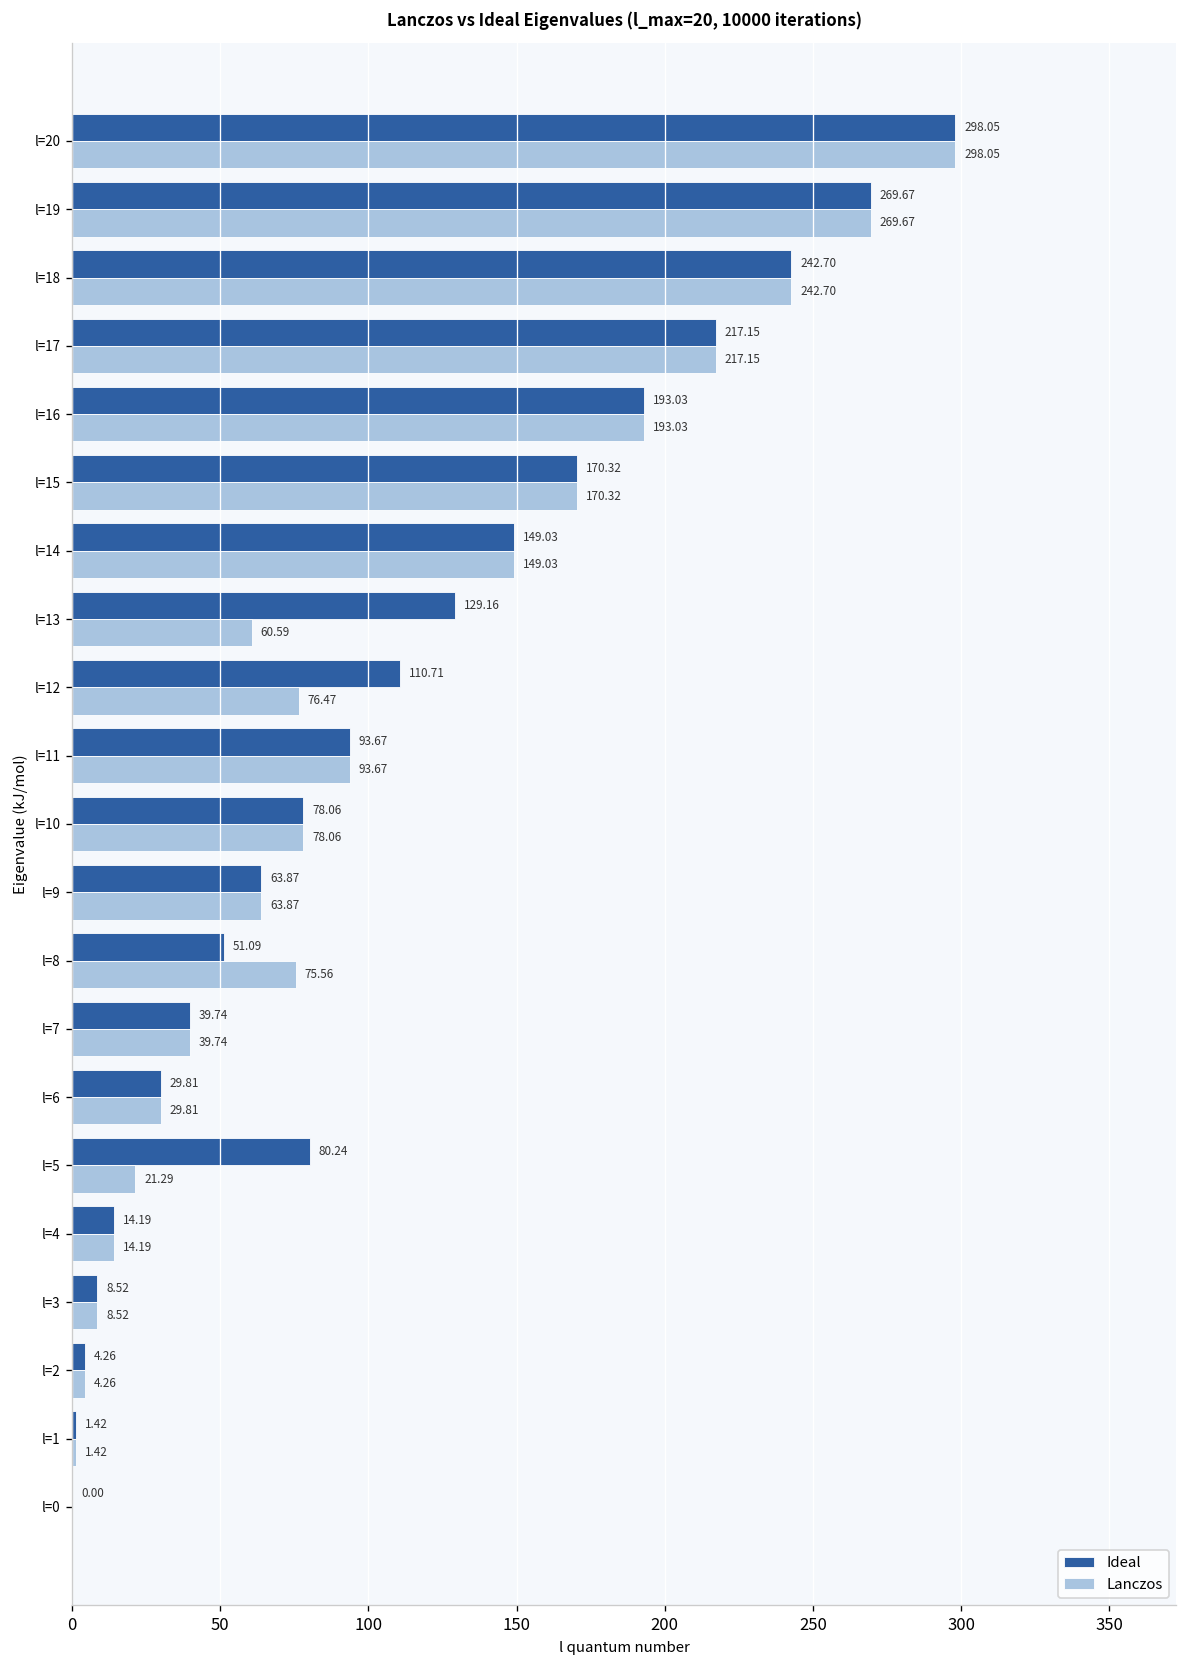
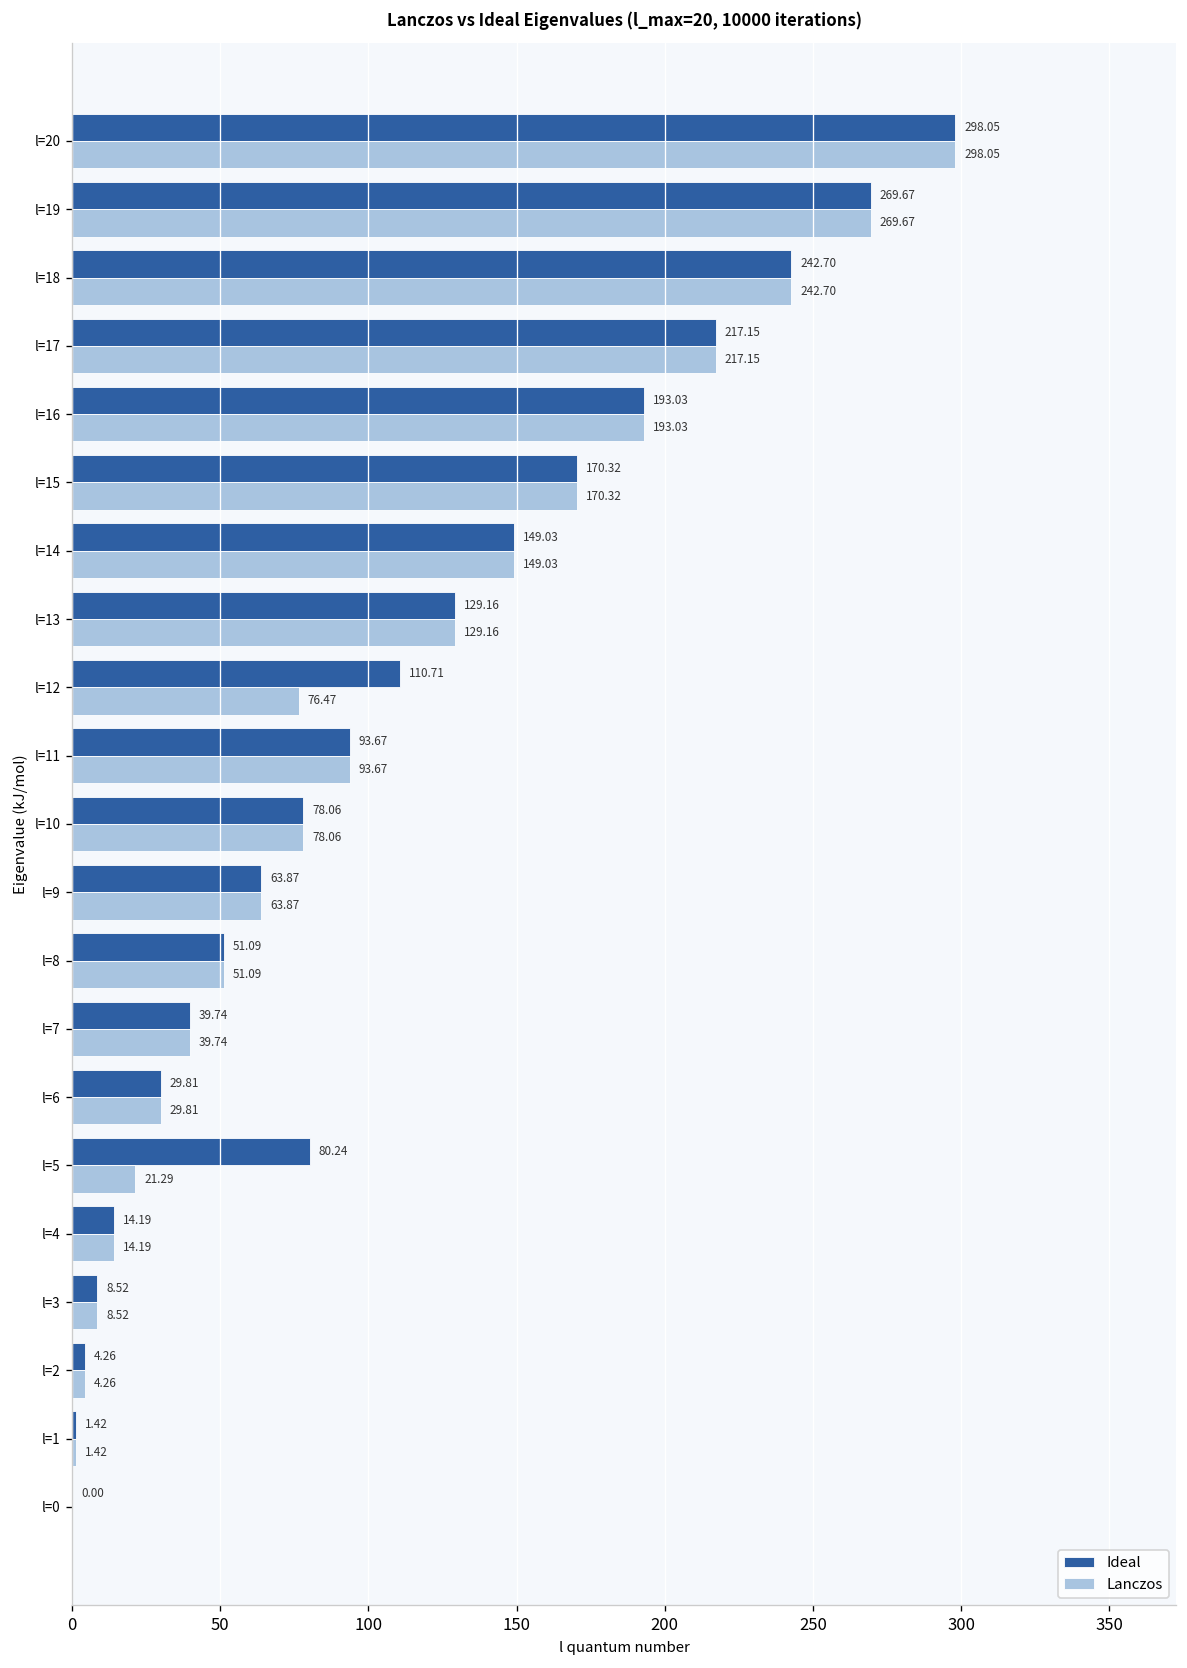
Lanczos, l=13: 60.59 -> 129.16
Lanczos, l=8: 75.56 -> 51.09
